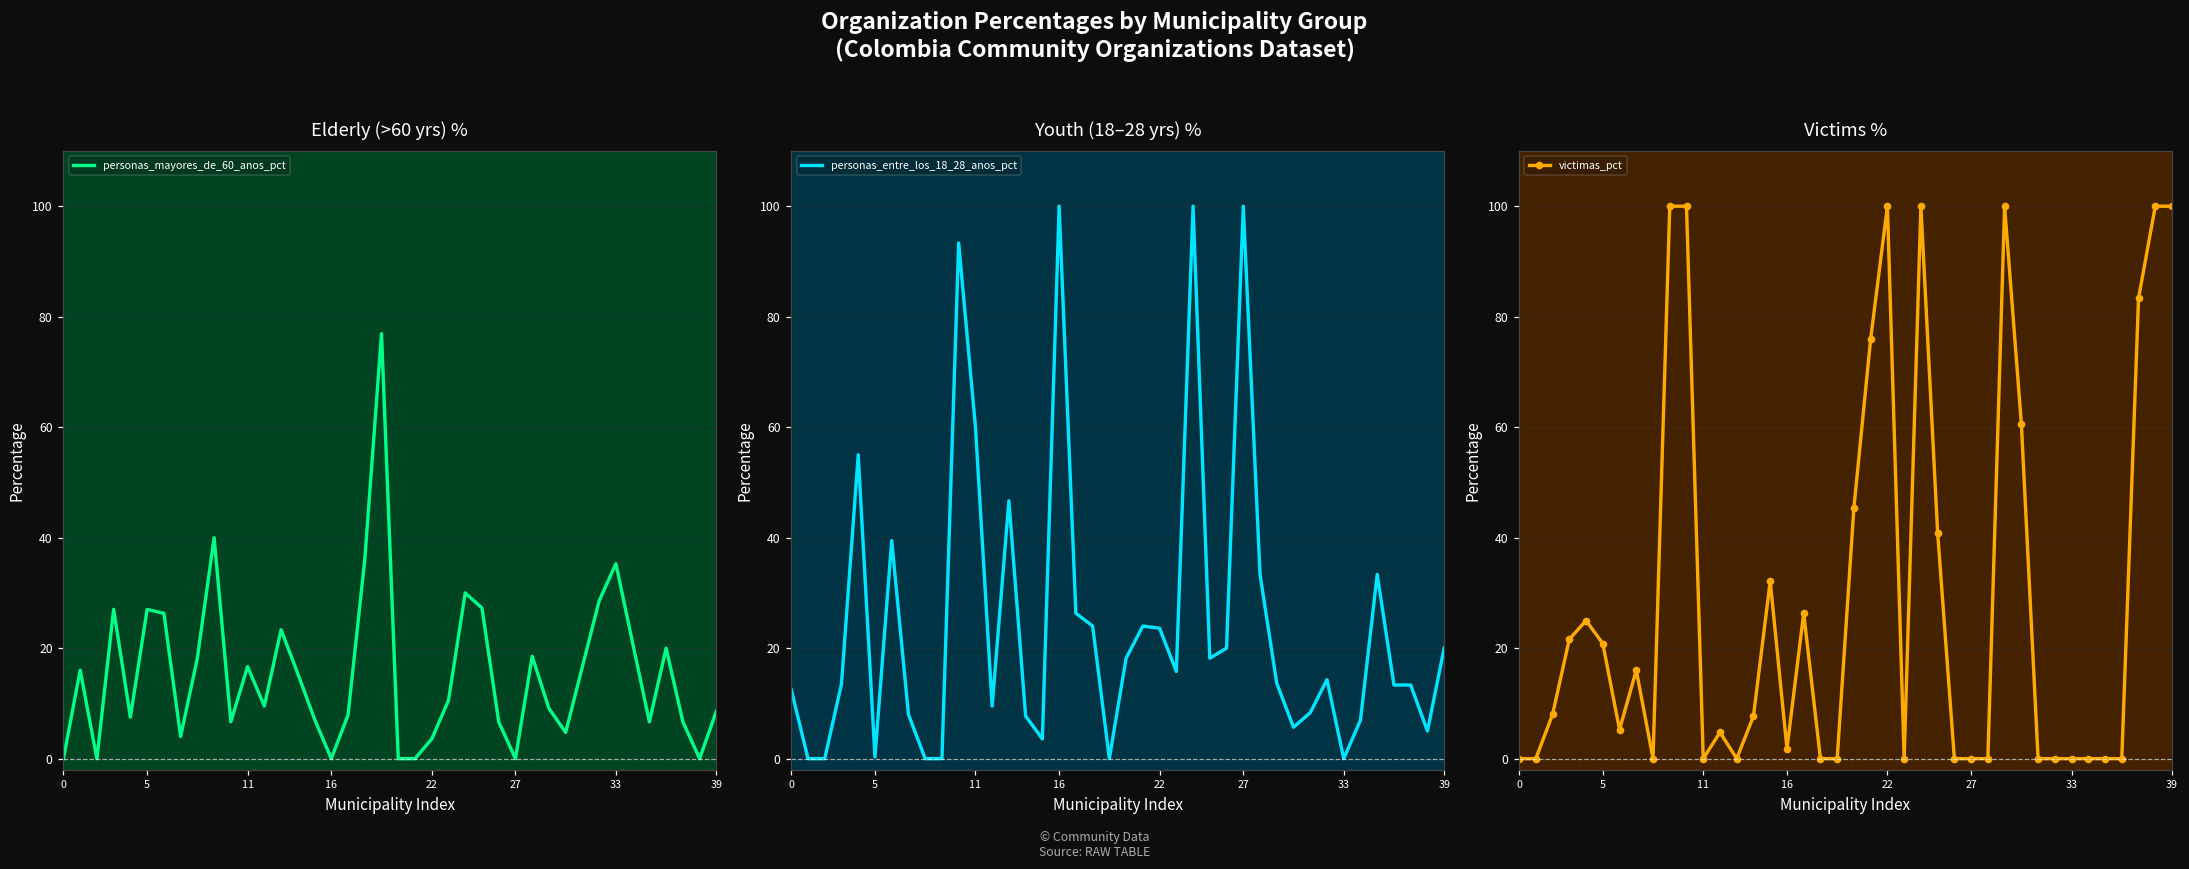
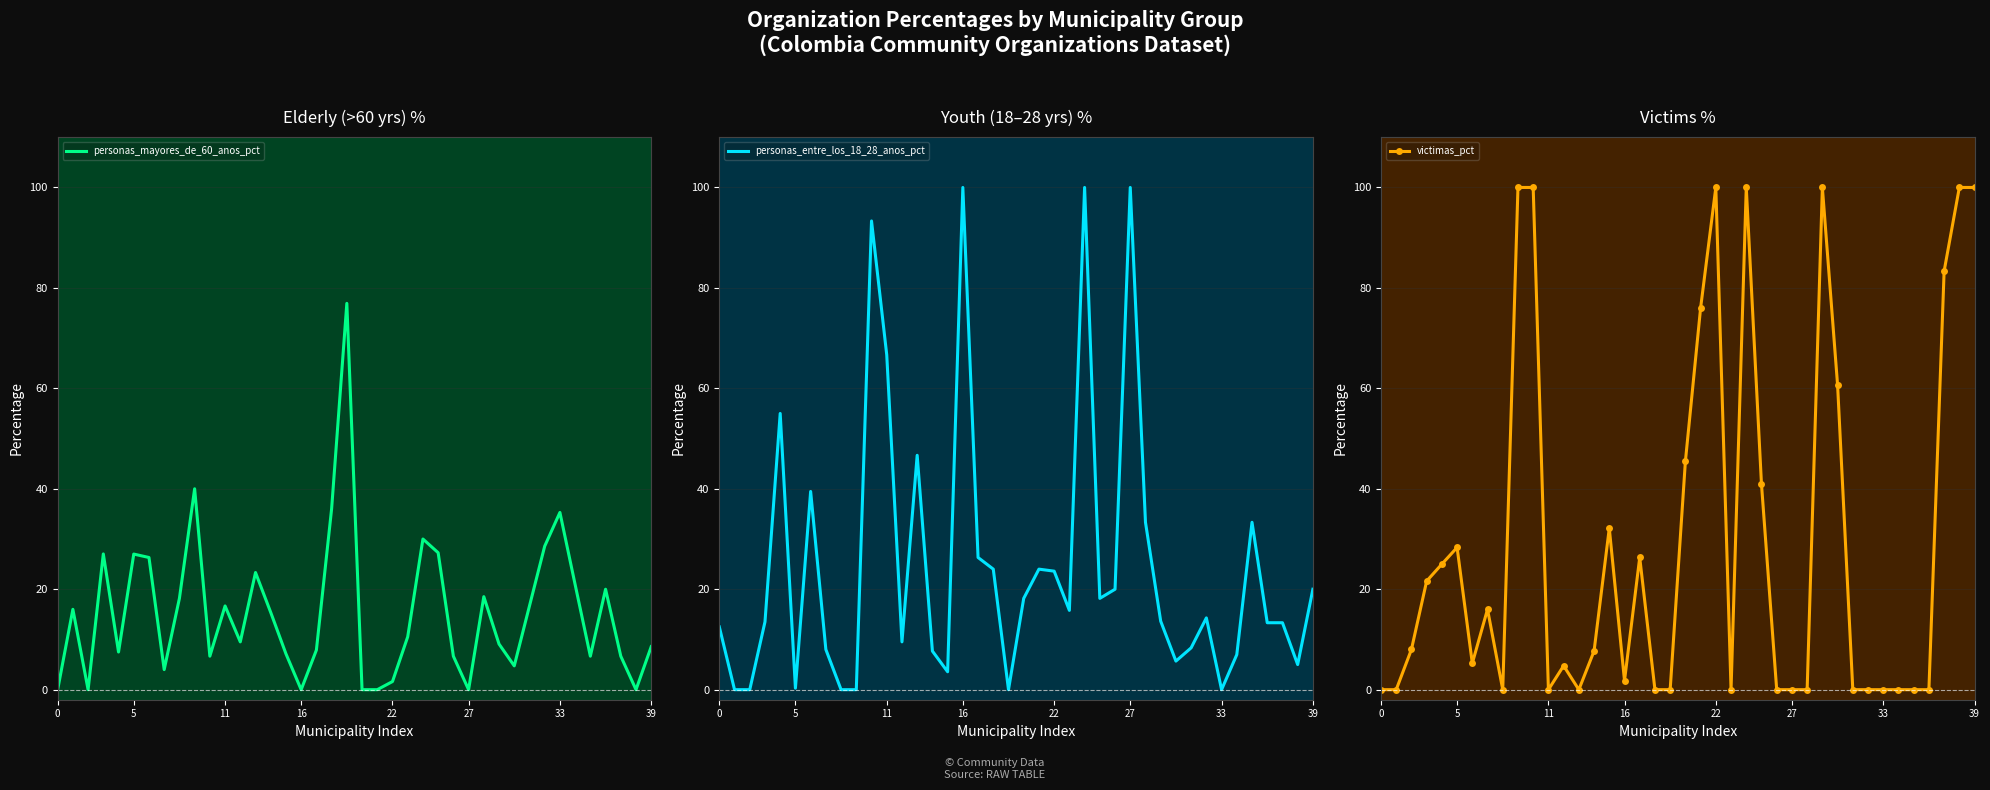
Elderly (>60 yrs) %, 22: 4 -> 2
Youth (18–28 yrs) %, 11: 60 -> 67
Victims %, 5: 21 -> 28
